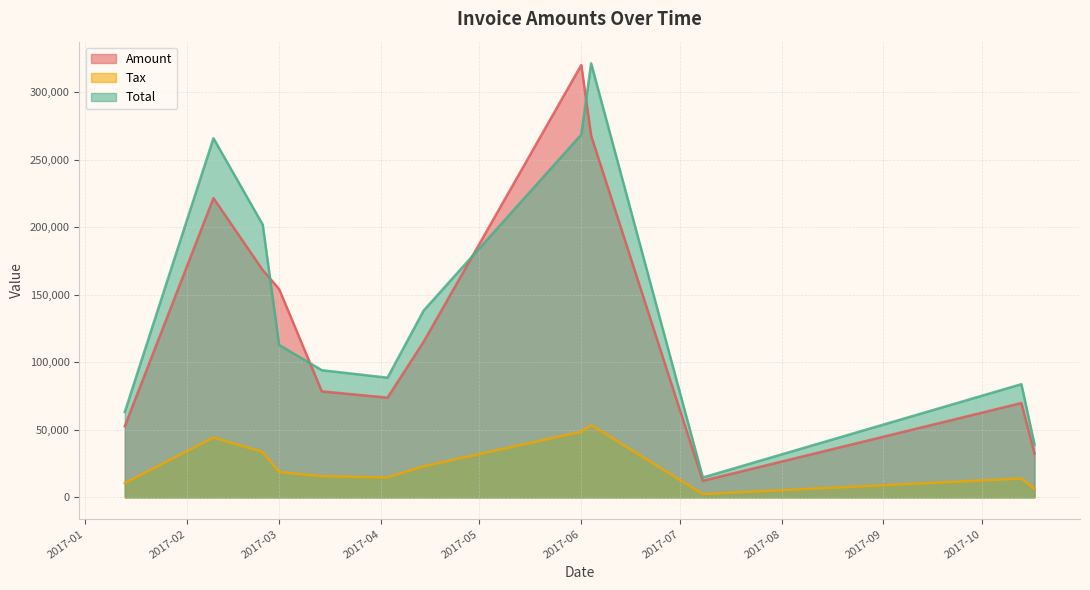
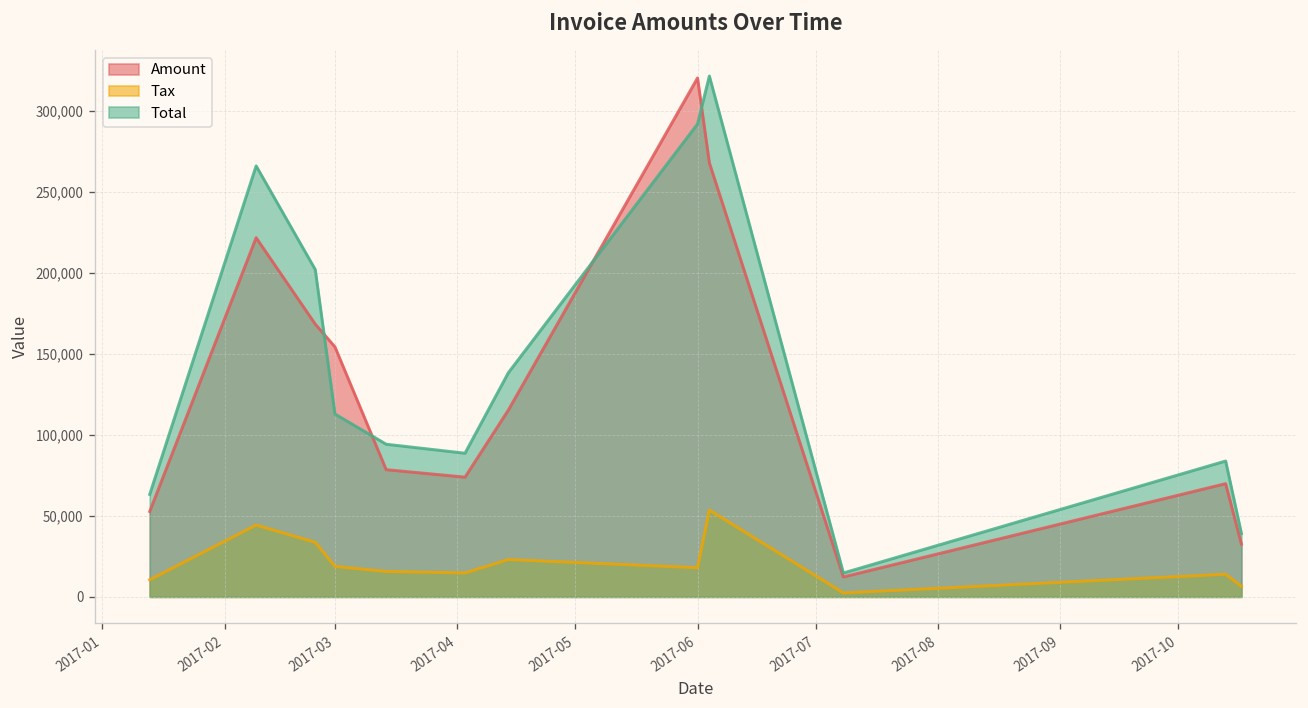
Tax, 2017-06: 49,000 -> 18,000
Total, 2017-06: 269,000 -> 292,000
